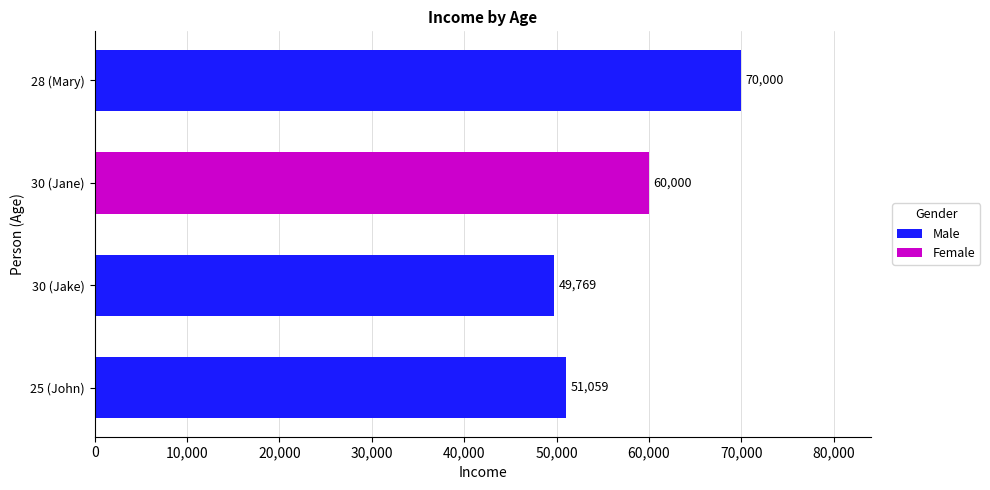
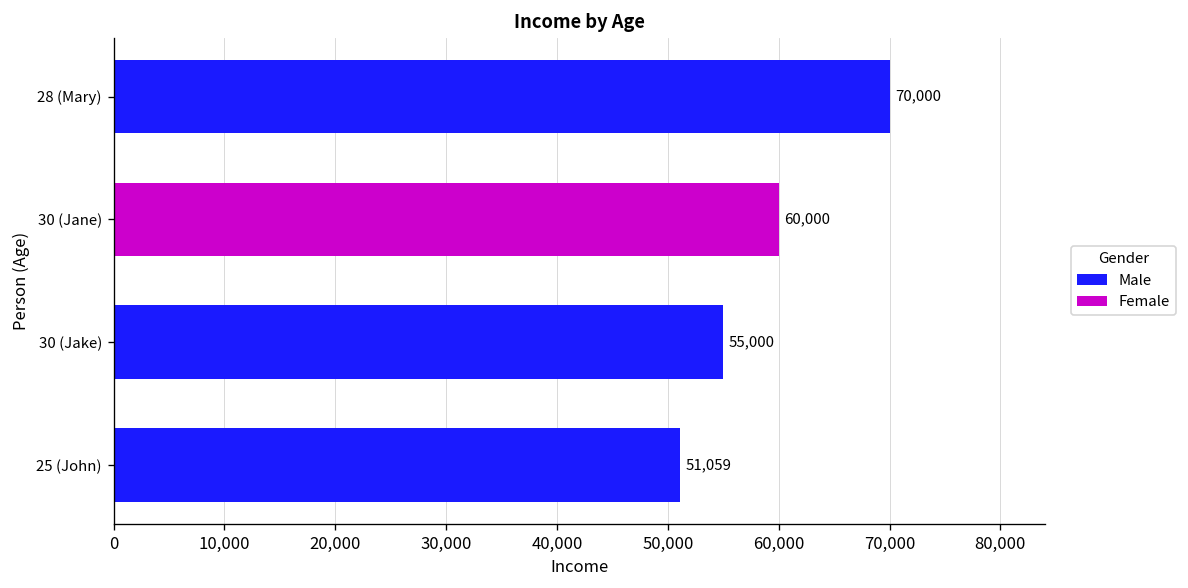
30 (Jake): 49,769 -> 55,000
